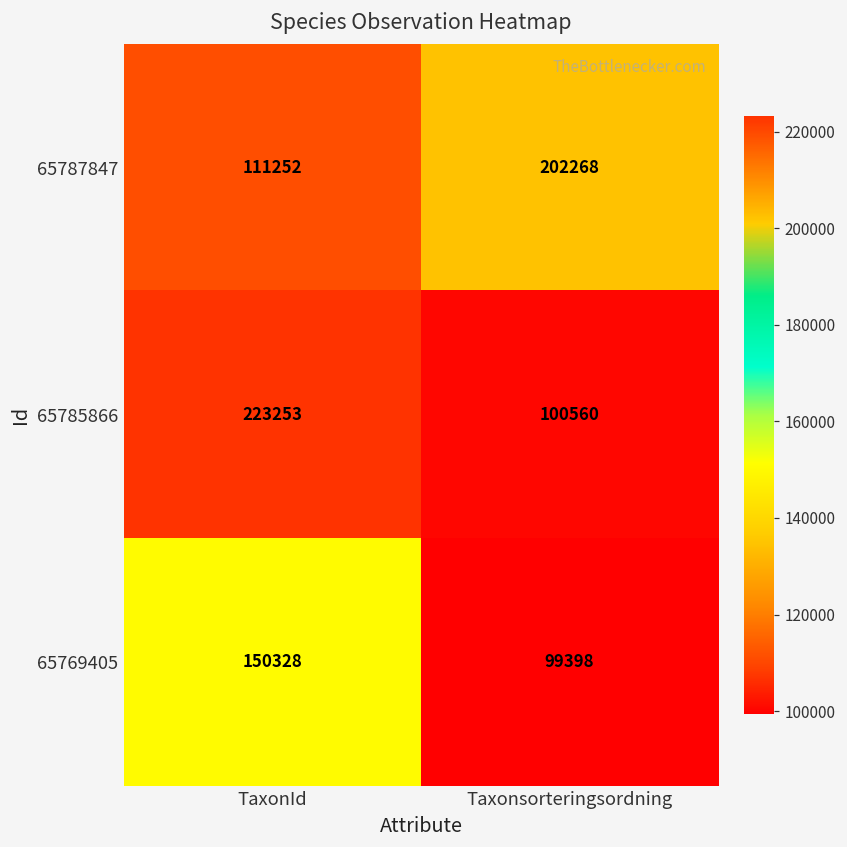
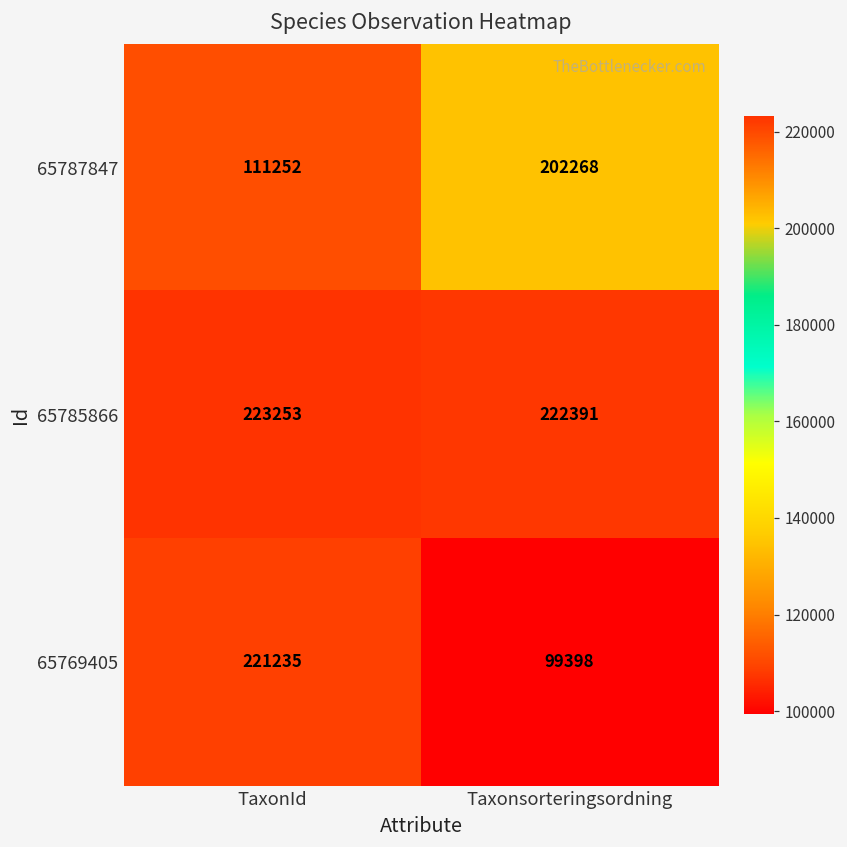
65785866, Taxonsorteringsordning: 100560 -> 222391
65769405, TaxonId: 150328 -> 221235
